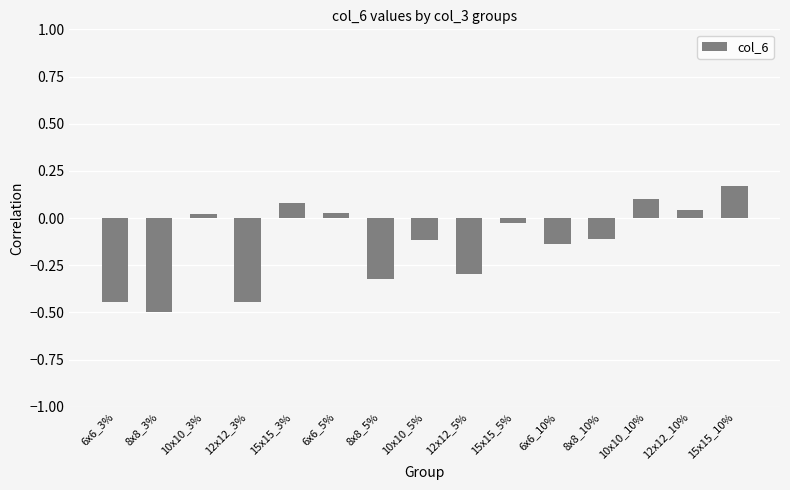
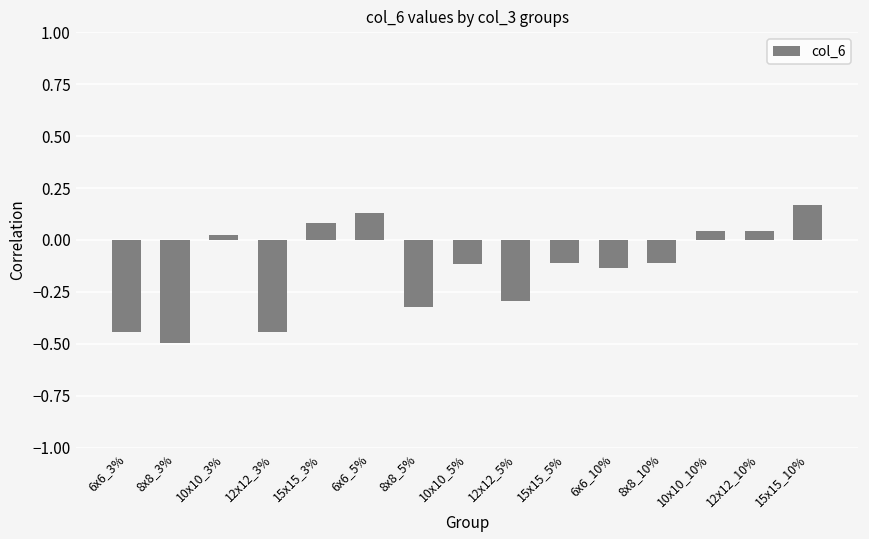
6x6_5%: 0.03 -> 0.13
15x15_5%: -0.03 -> -0.11
10x10_10%: 0.10 -> 0.05
